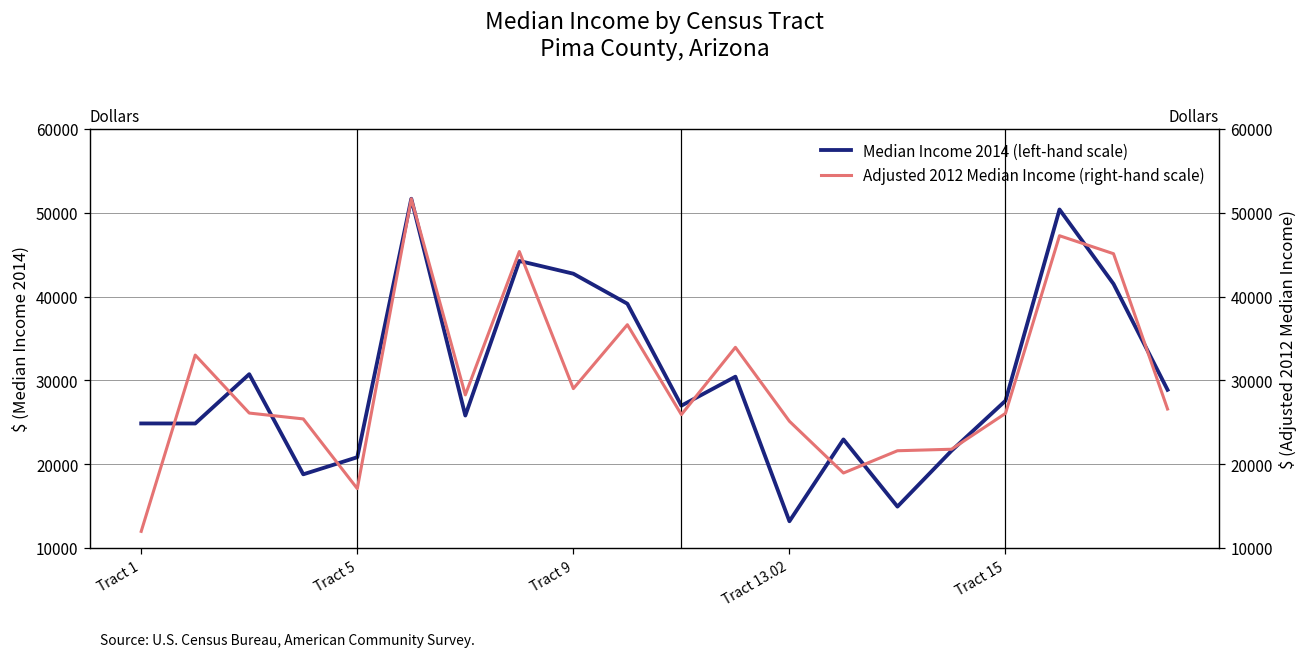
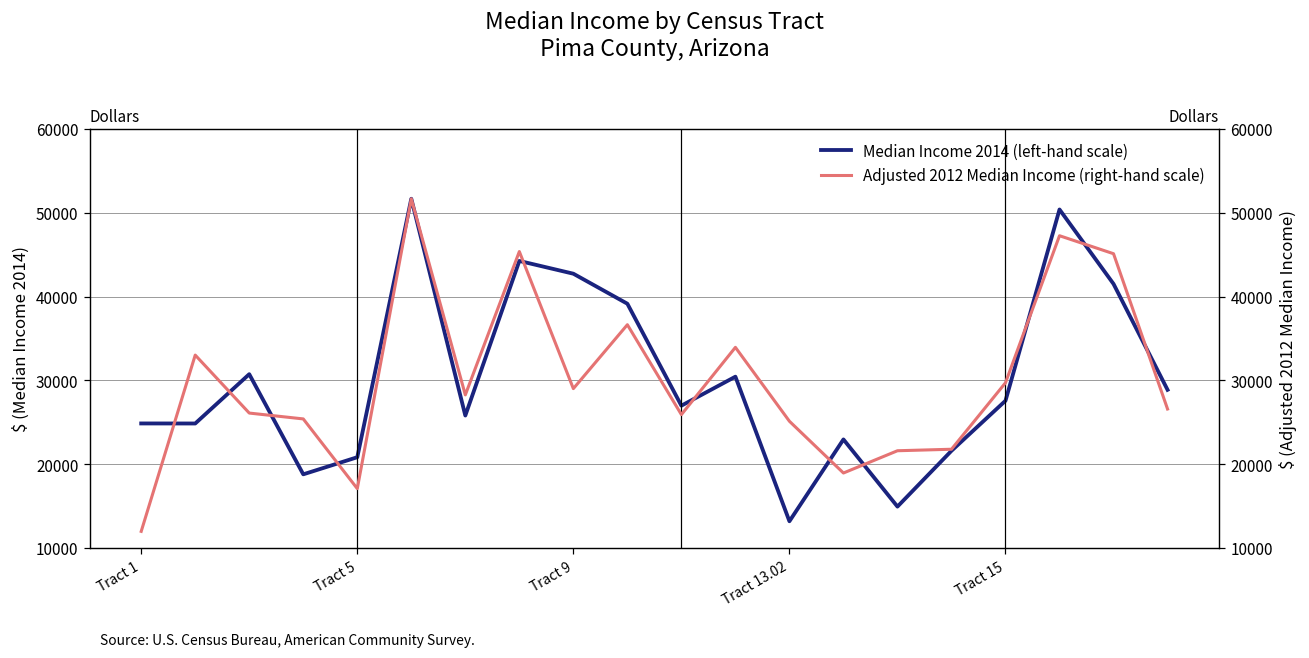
Adjusted 2012 Median Income (right-hand scale), Tract 15: 26000 -> 30000
